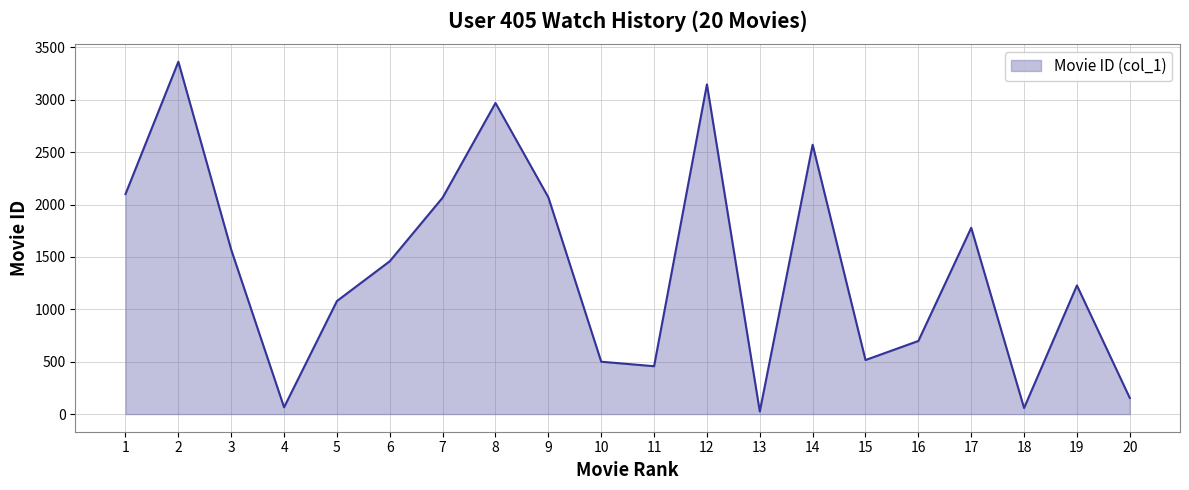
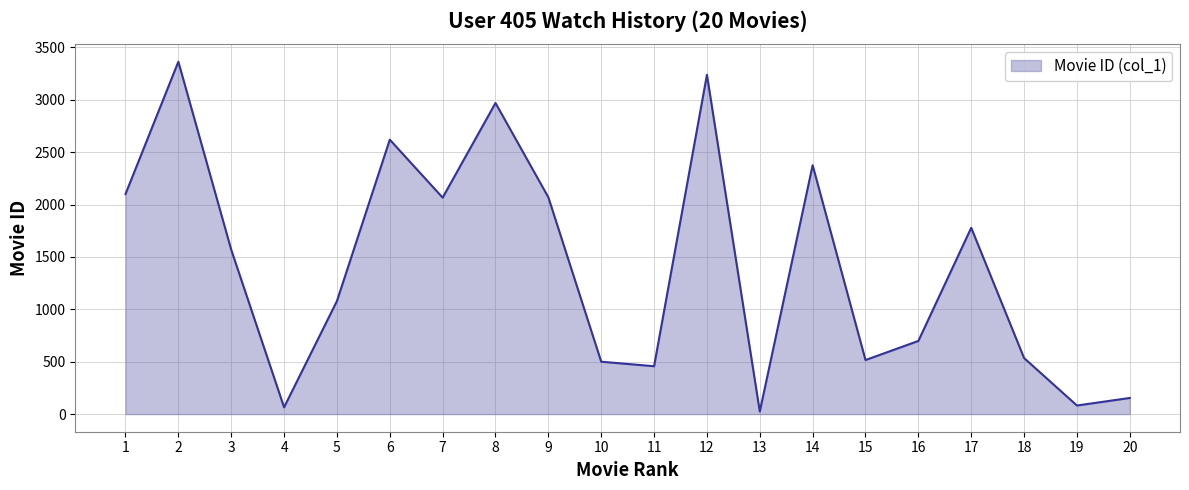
6: 1460 -> 2620
12: 3150 -> 3240
14: 2570 -> 2380
18: 60 -> 540
19: 1230 -> 80
